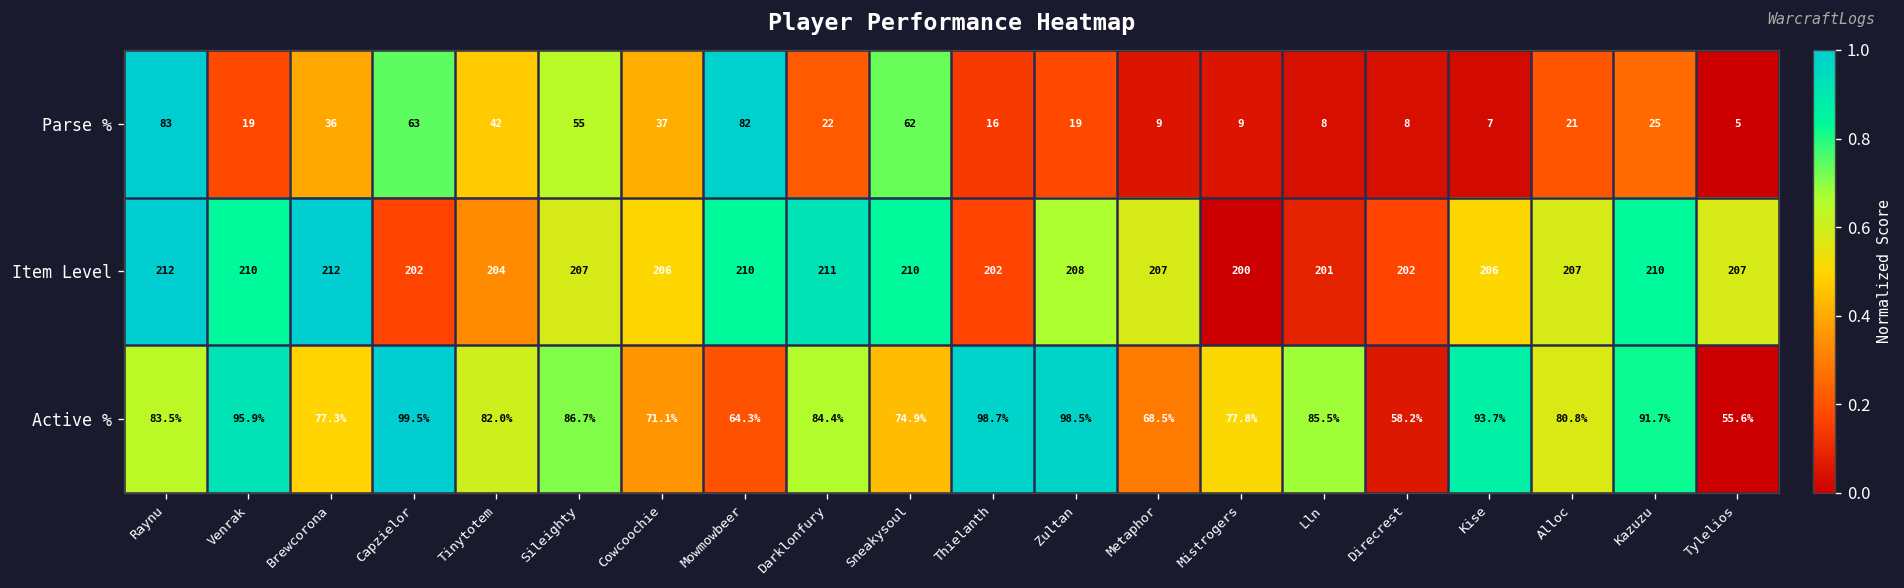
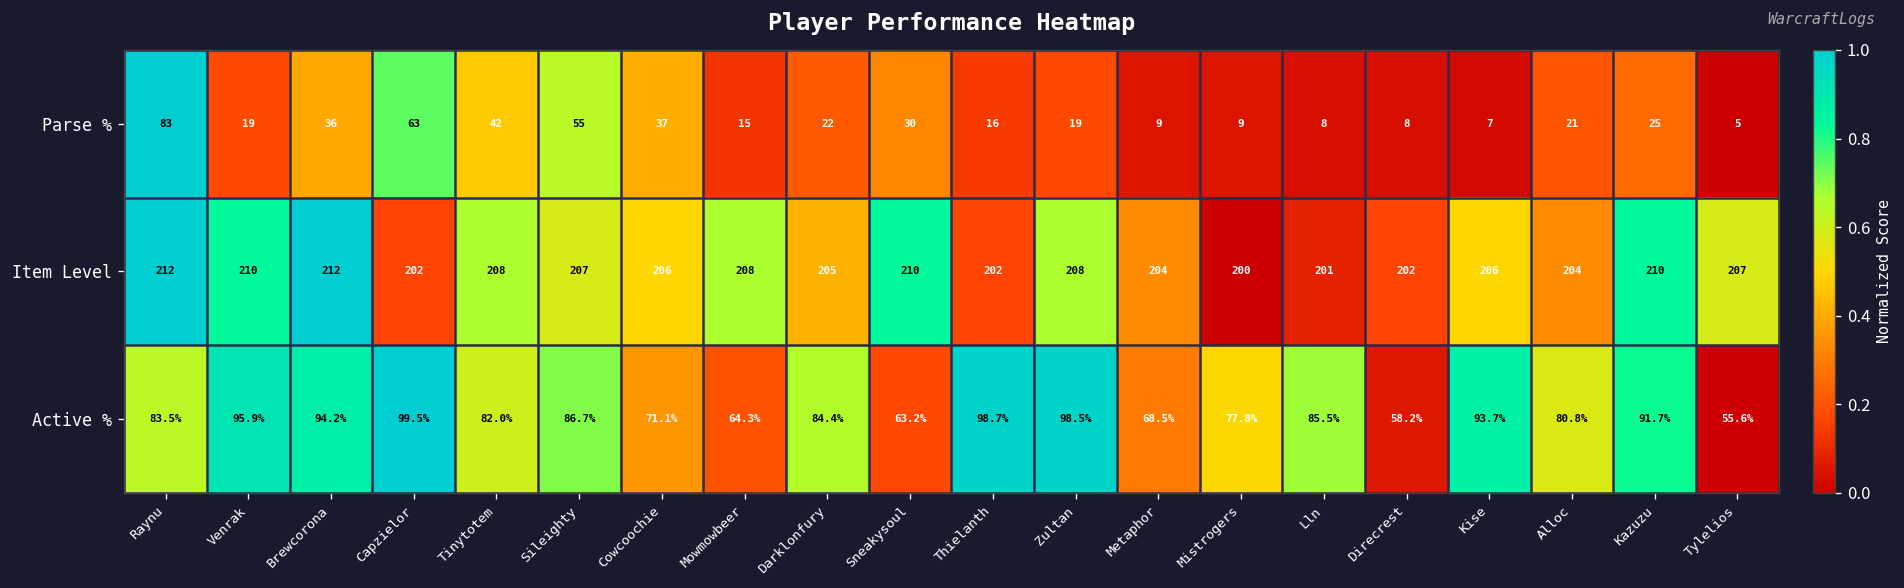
Parse %, Mowmowbeer: 82 -> 15
Parse %, Sneakysoul: 62 -> 30
Item Level, Tinytotem: 204 -> 208
Item Level, Mowmowbeer: 210 -> 208
Item Level, Darklonfury: 211 -> 205
Item Level, Metaphor: 207 -> 204
Item Level, Alloc: 207 -> 204
Active %, Brewcorona: 77.3% -> 94.2%
Active %, Sneakysoul: 74.9% -> 63.2%
